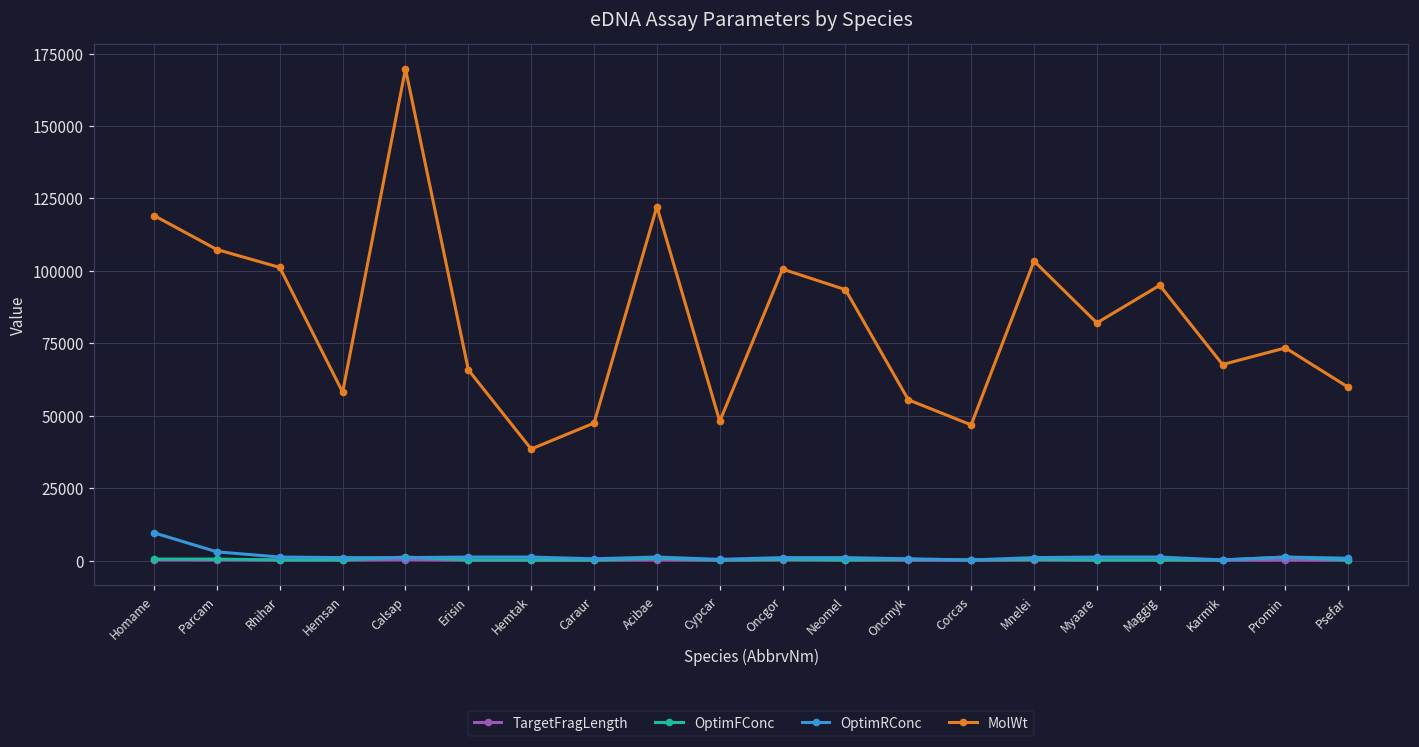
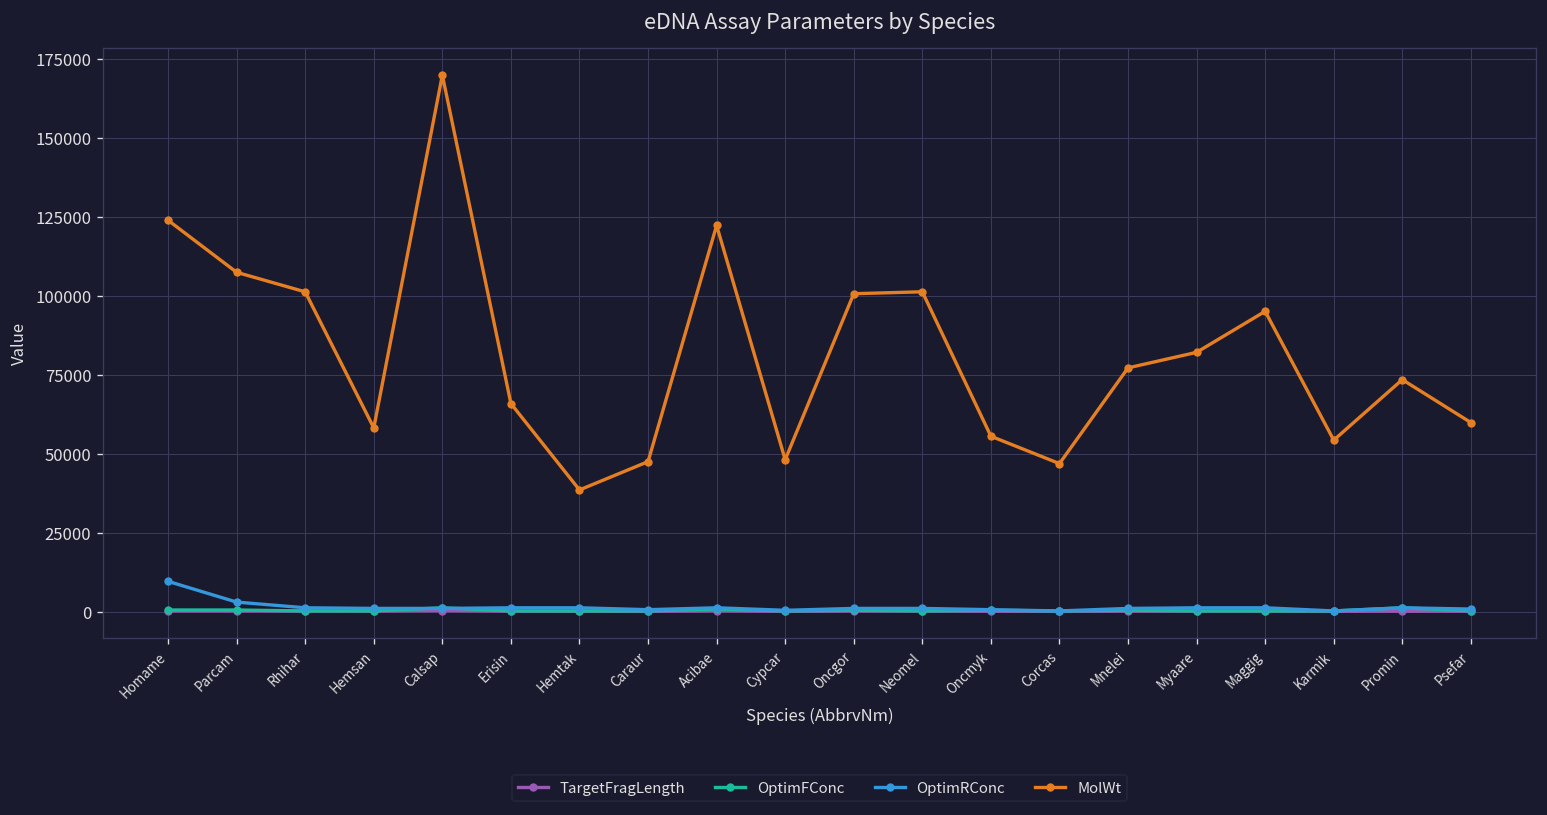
MolWt, Homame: 119000 -> 124000
MolWt, Neomel: 94000 -> 101000
MolWt, Mnelei: 103000 -> 77000
MolWt, Karmik: 68000 -> 54000
